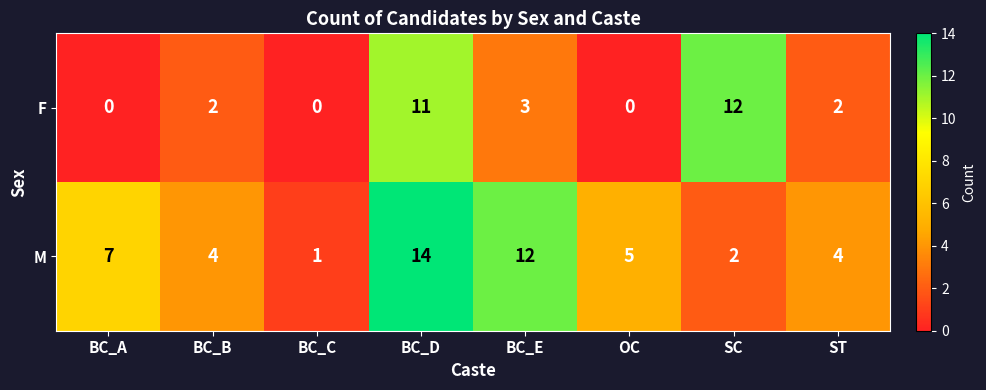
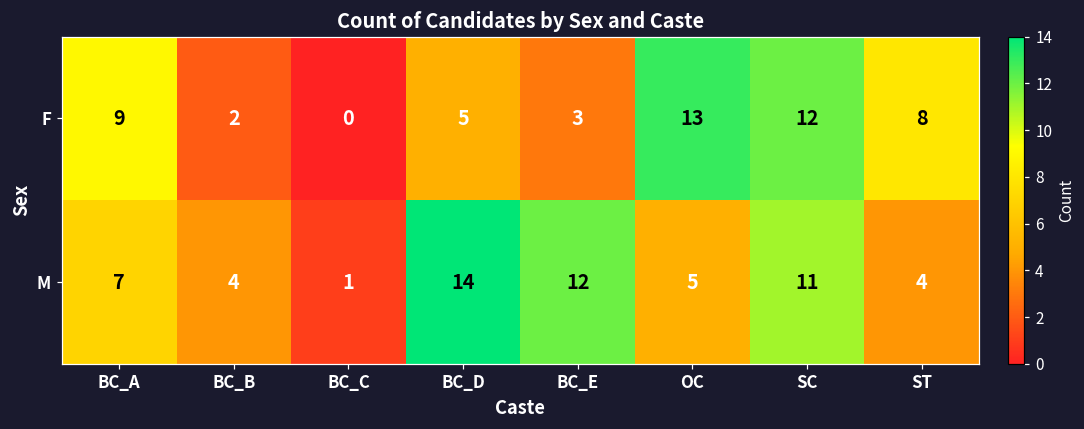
F, BC_A: 0 -> 9
F, BC_D: 11 -> 5
F, OC: 0 -> 13
F, ST: 2 -> 8
M, SC: 2 -> 11
